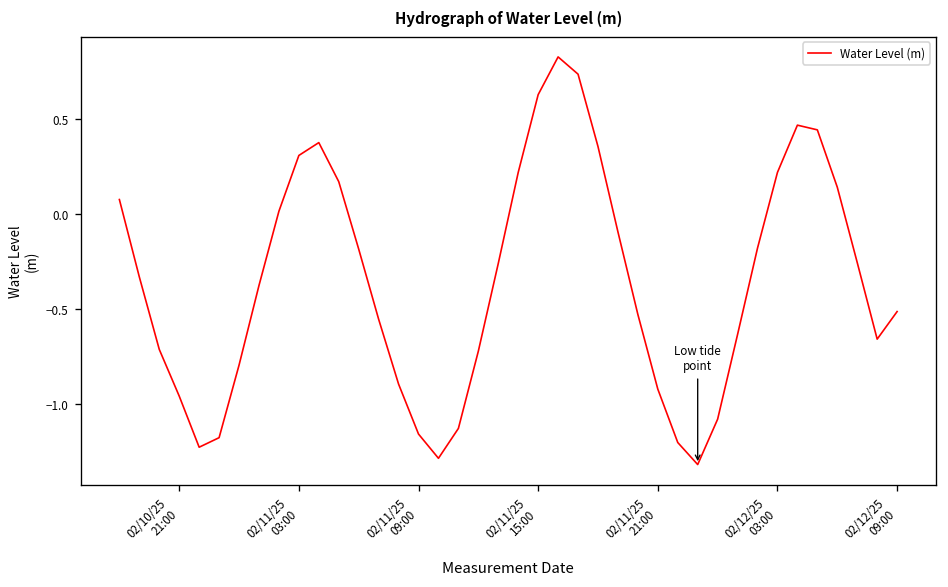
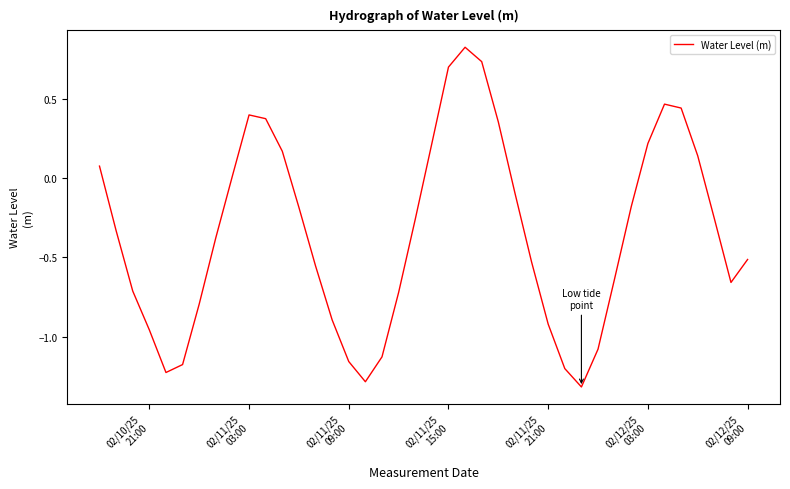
02/11/25 03:00: 0.31 -> 0.40
02/11/25 15:00: 0.63 -> 0.70
